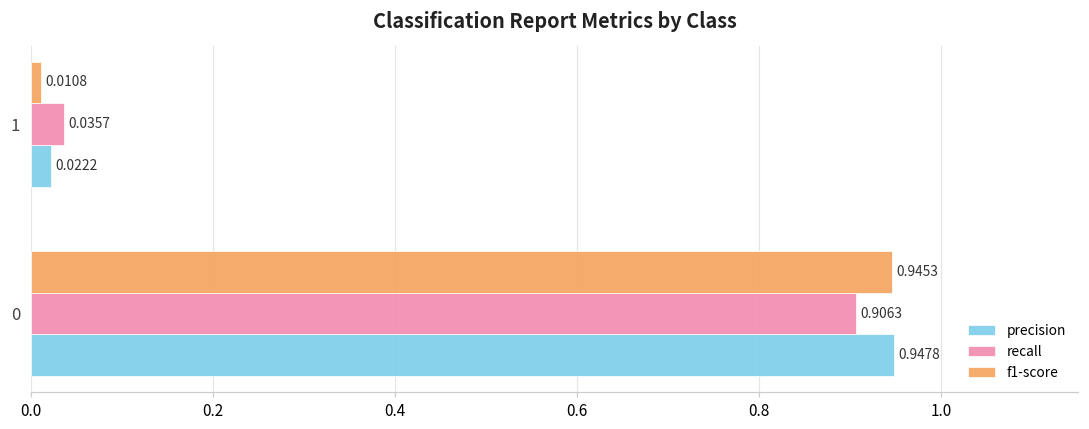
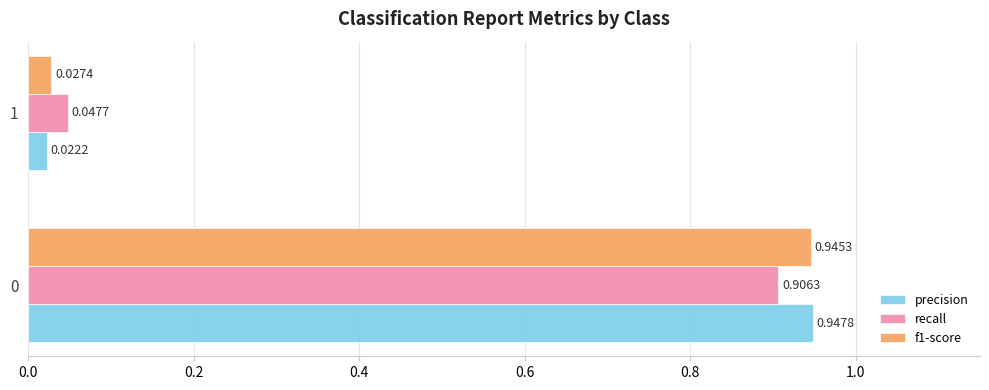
f1-score, 1: 0.0108 -> 0.0274
recall, 1: 0.0357 -> 0.0477
